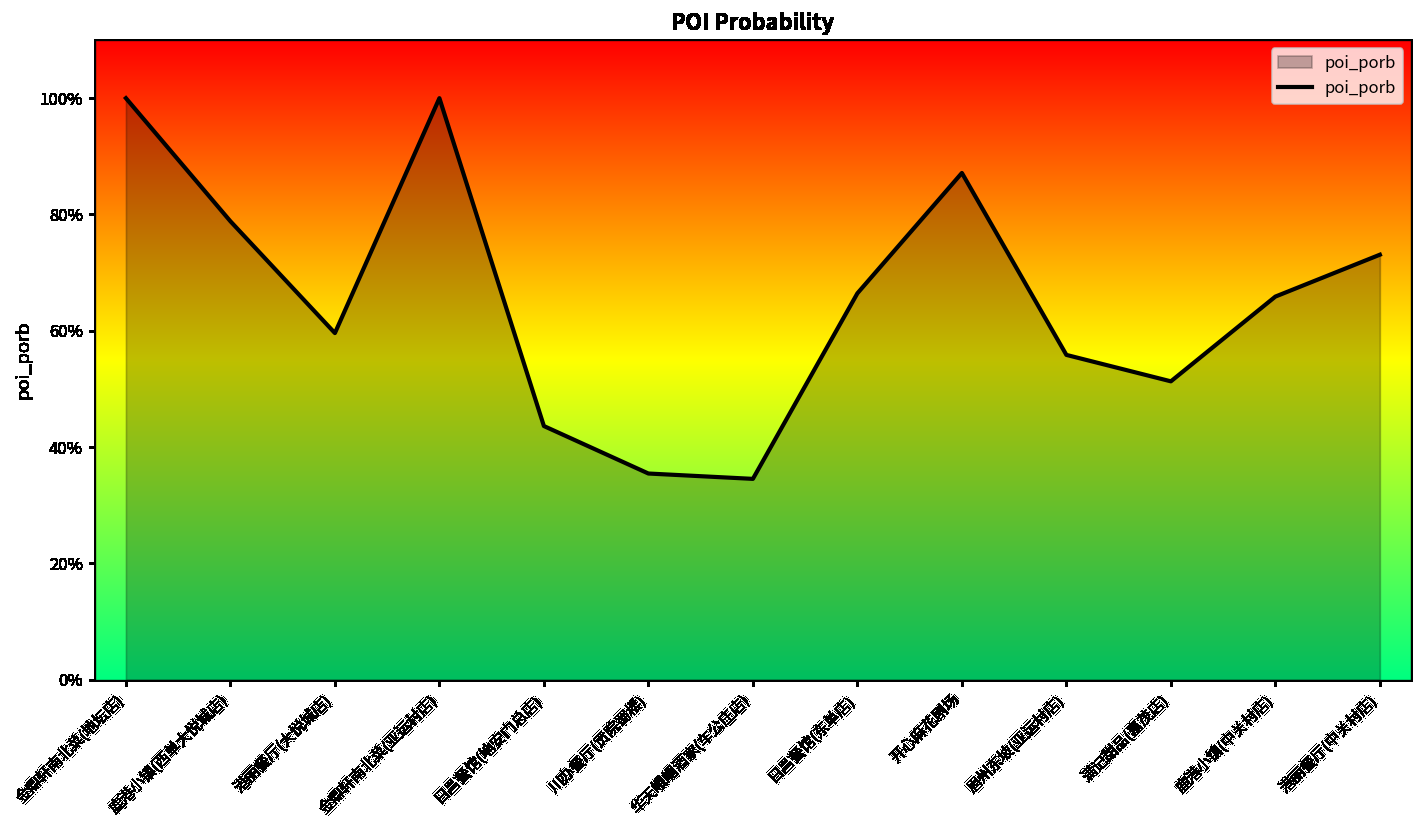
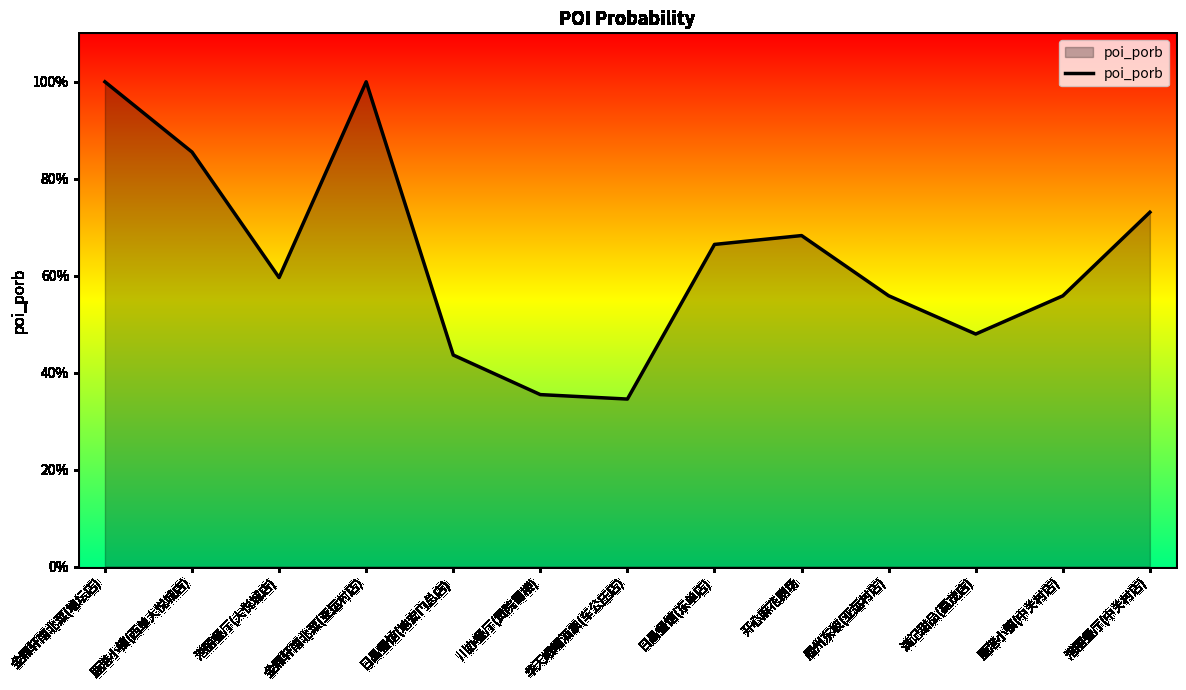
鹿港小镇(西单大悦城店): 79% -> 86%
开心麻花剧场: 87% -> 68%
满记甜品(嘉茂店): 51% -> 48%
鹿港小镇(中关村店): 66% -> 56%
